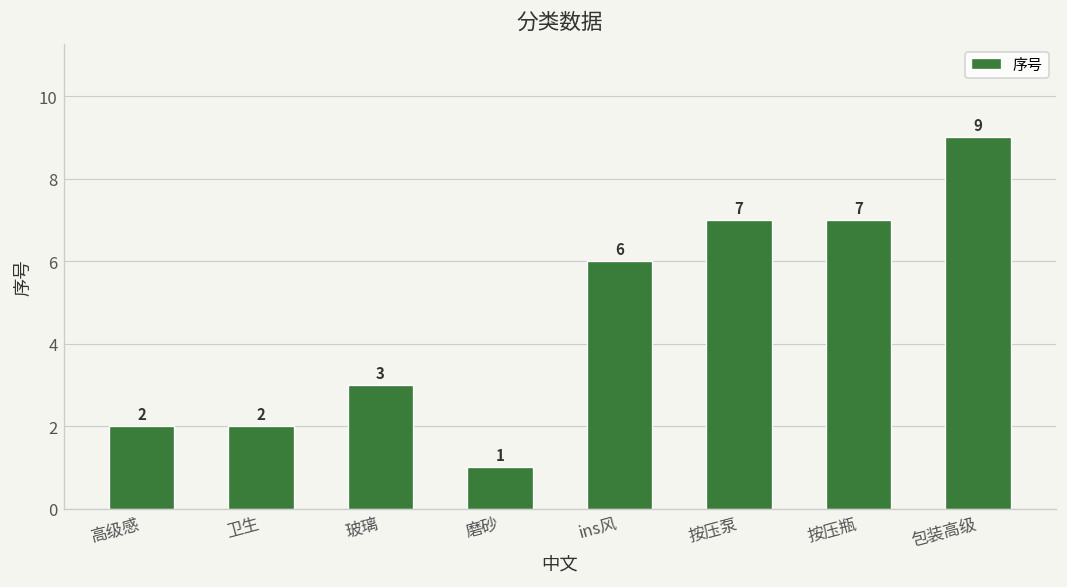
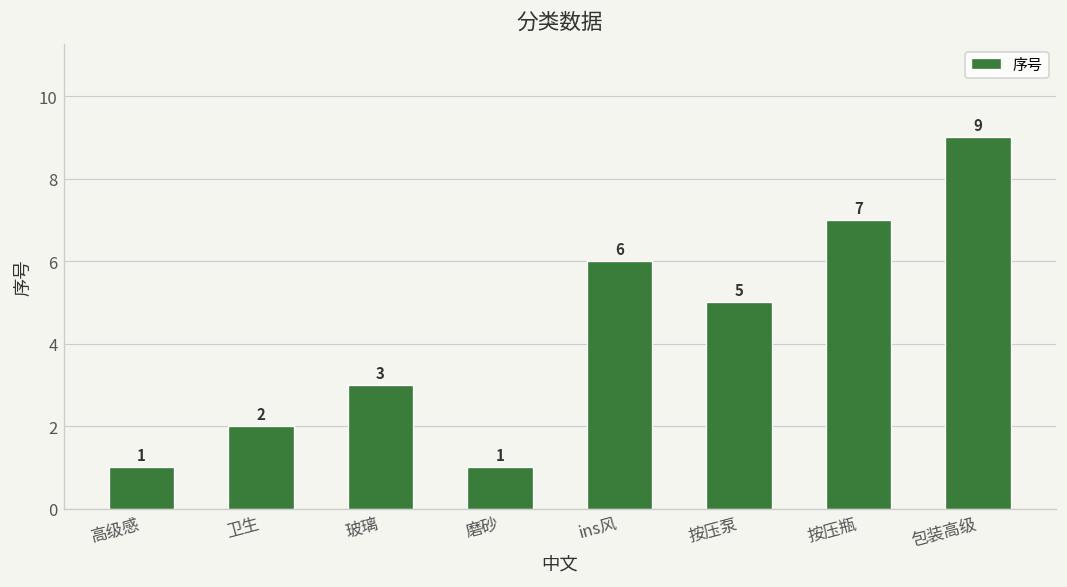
高级感: 2 -> 1
按压泵: 7 -> 5
